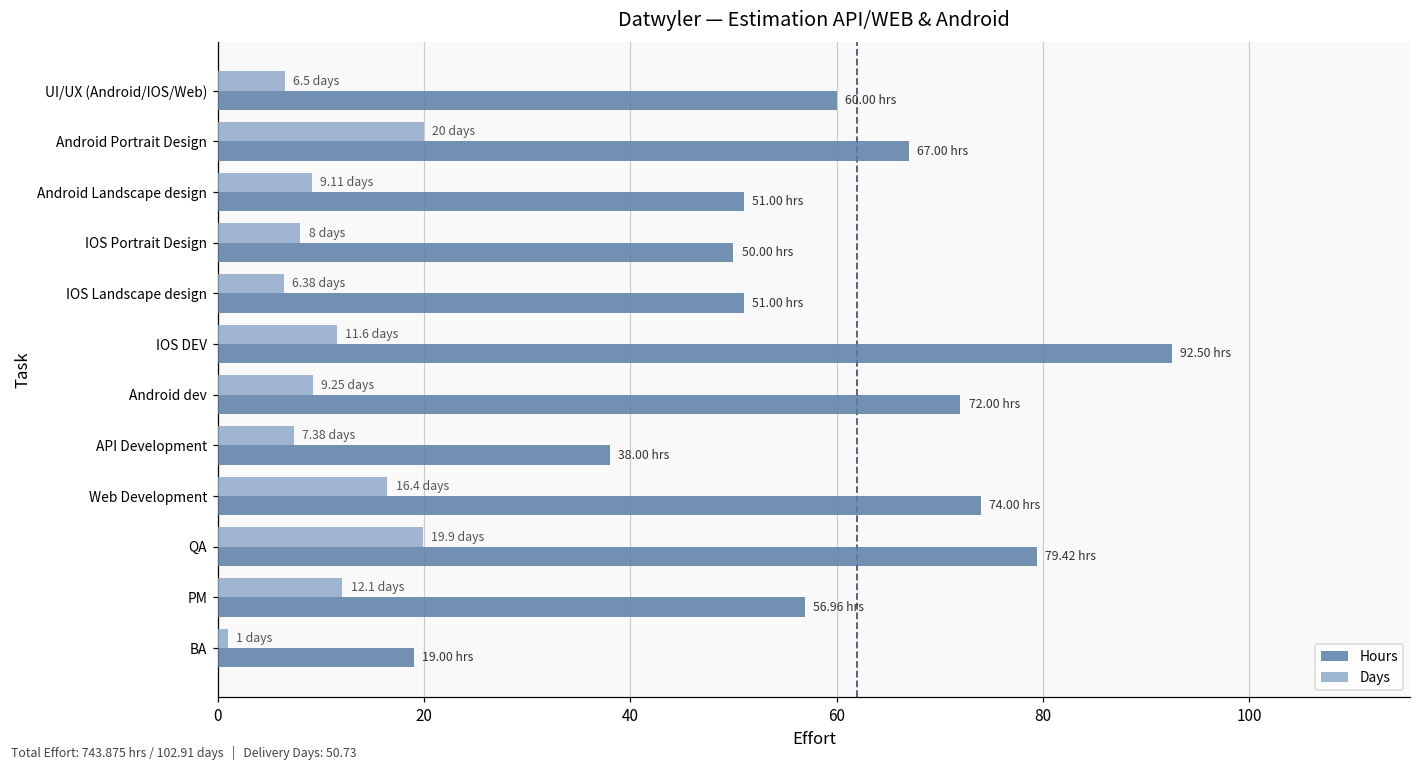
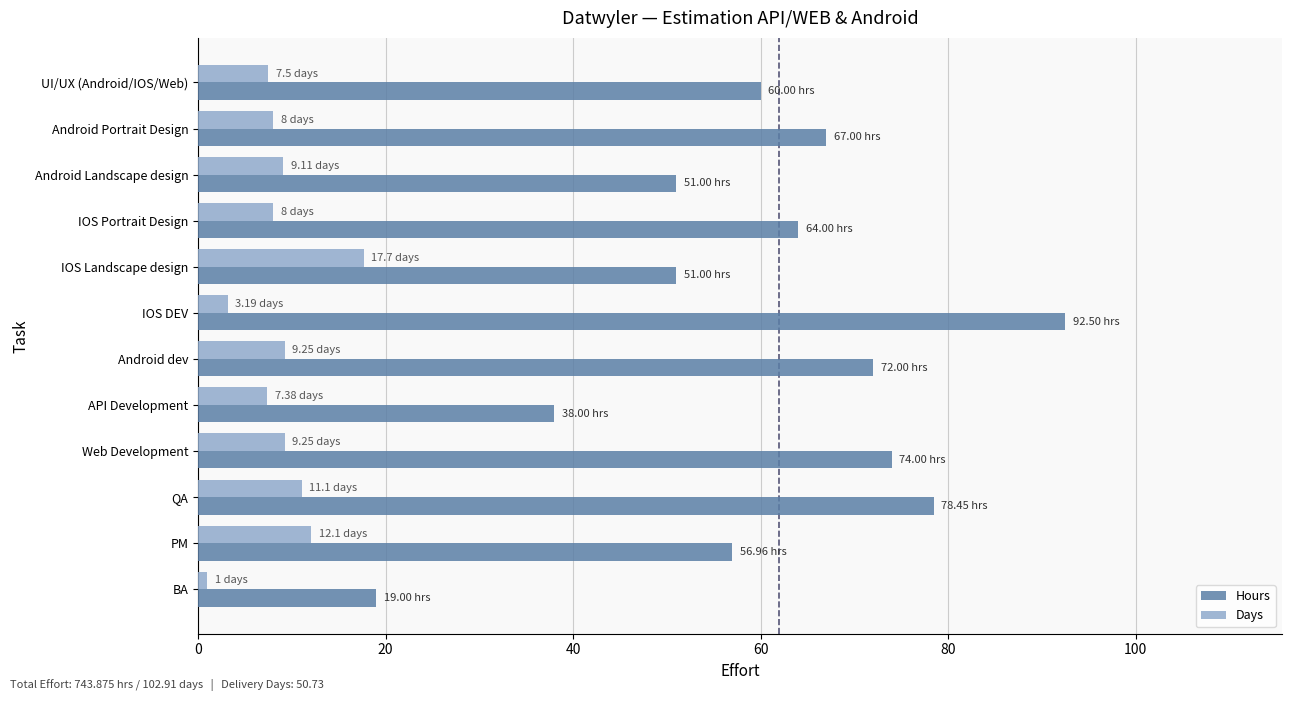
Days, UI/UX (Android/IOS/Web): 6.5 -> 7.5
Days, Android Portrait Design: 20 -> 8
Hours, IOS Portrait Design: 50.00 -> 64.00
Days, IOS Landscape design: 6.38 -> 17.7
Days, IOS DEV: 11.6 -> 3.19
Days, Web Development: 16.4 -> 9.25
Days, QA: 19.9 -> 11.1
Hours, QA: 79.42 -> 78.45
